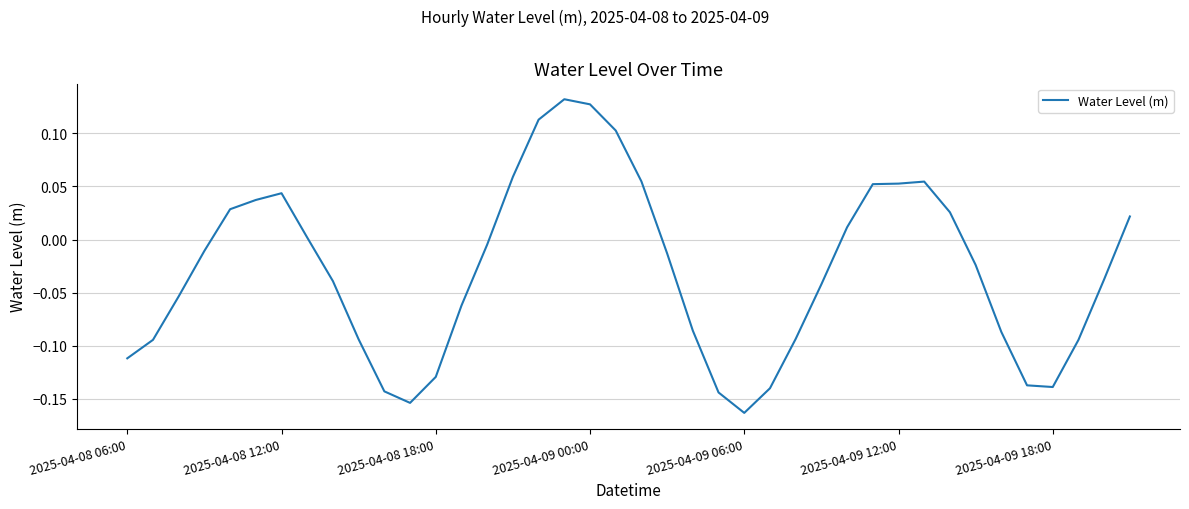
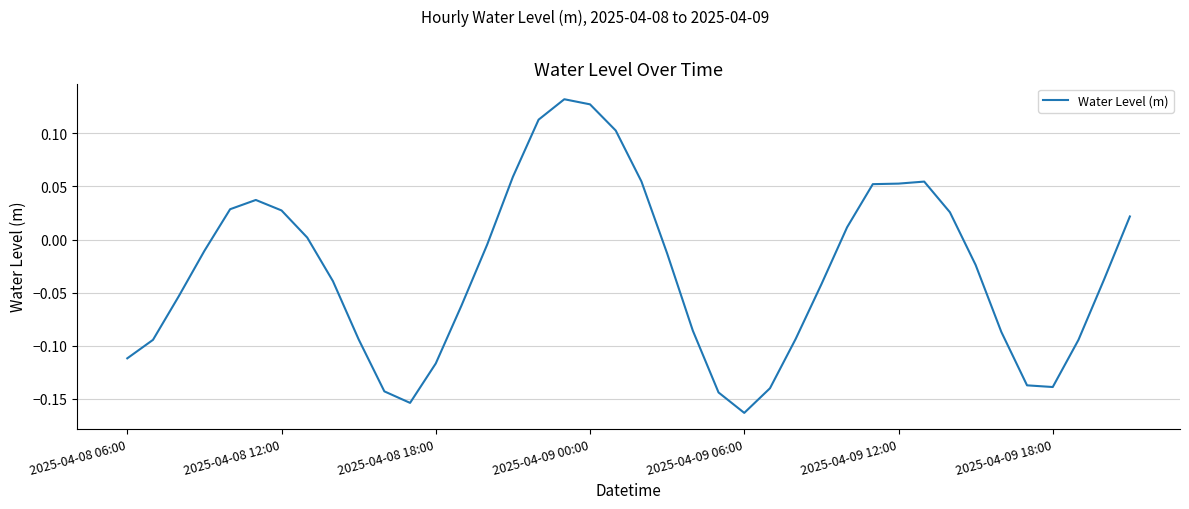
2025-04-08 12:00: 0.044 -> 0.027
2025-04-08 18:00: -0.129 -> -0.117
